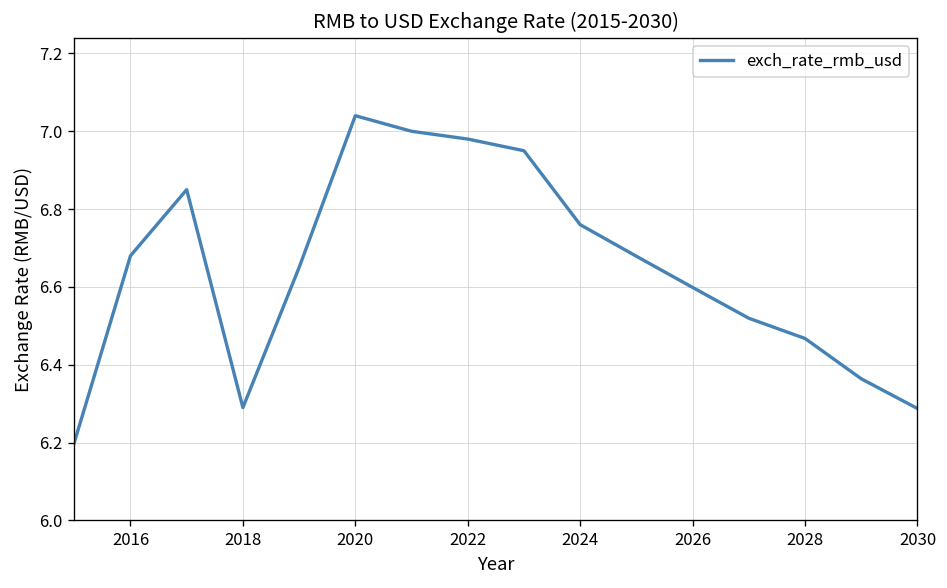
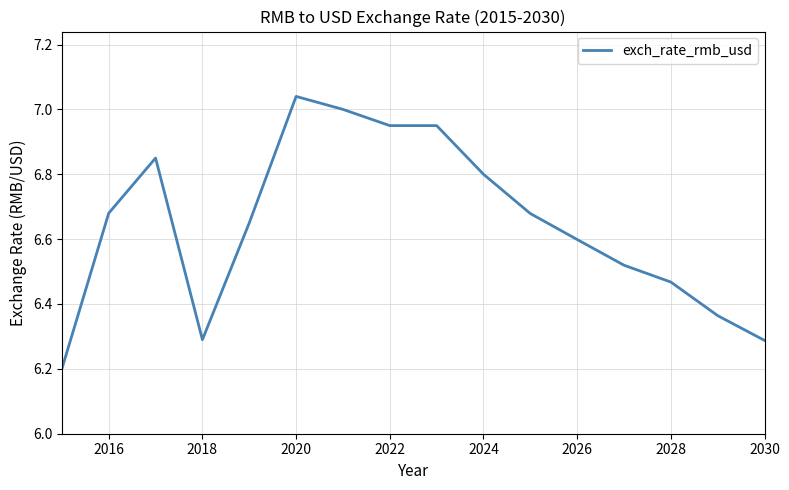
2022: 6.98 -> 6.95
2024: 6.76 -> 6.80
